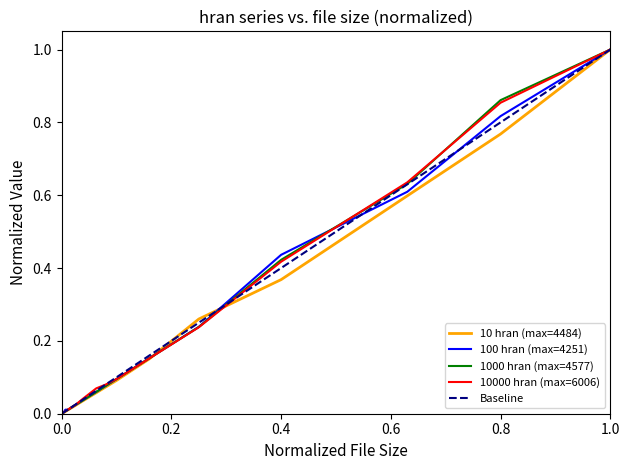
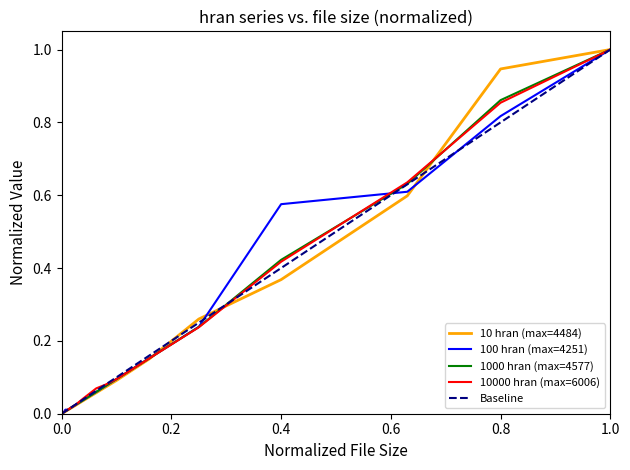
100 hran (max=4251), 0.4: 0.44 -> 0.58
10 hran (max=4484), 0.8: 0.77 -> 0.95
